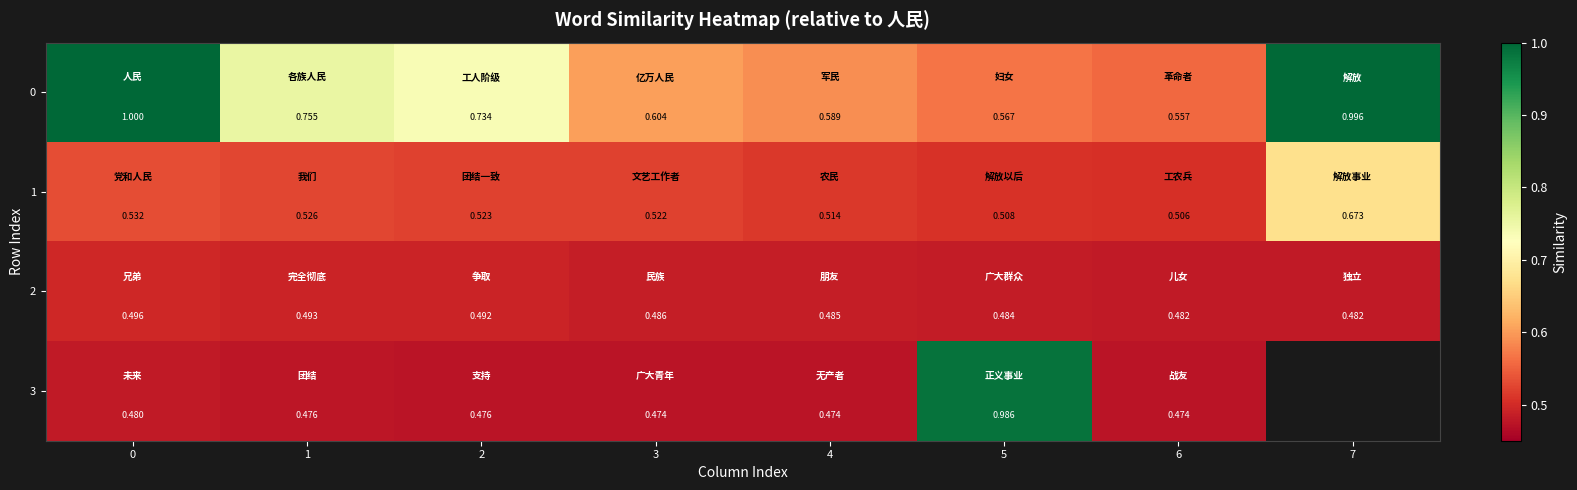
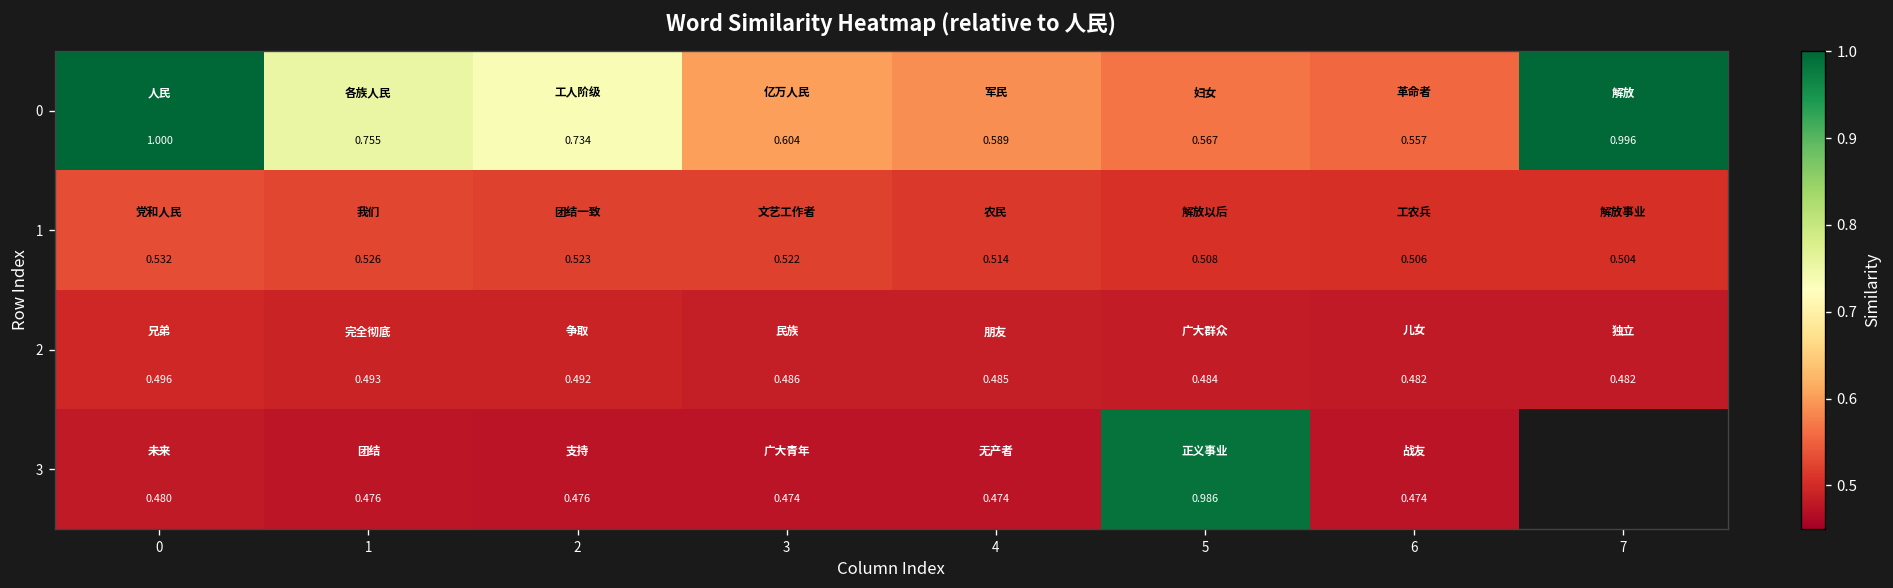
1, 7: 0.673 -> 0.504
